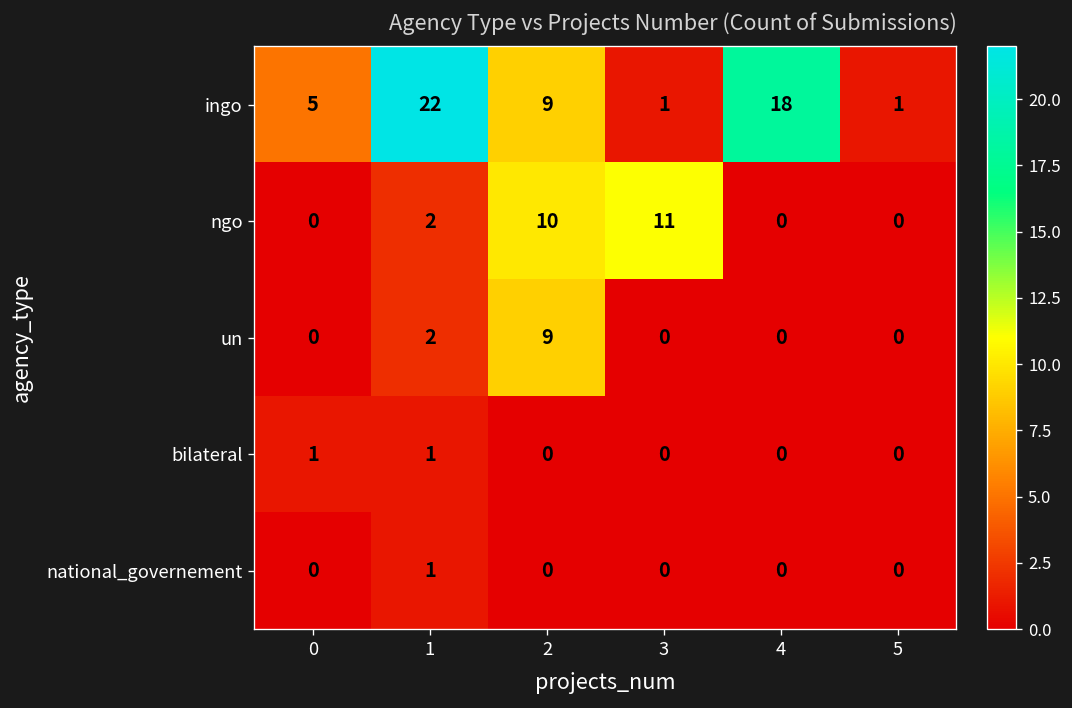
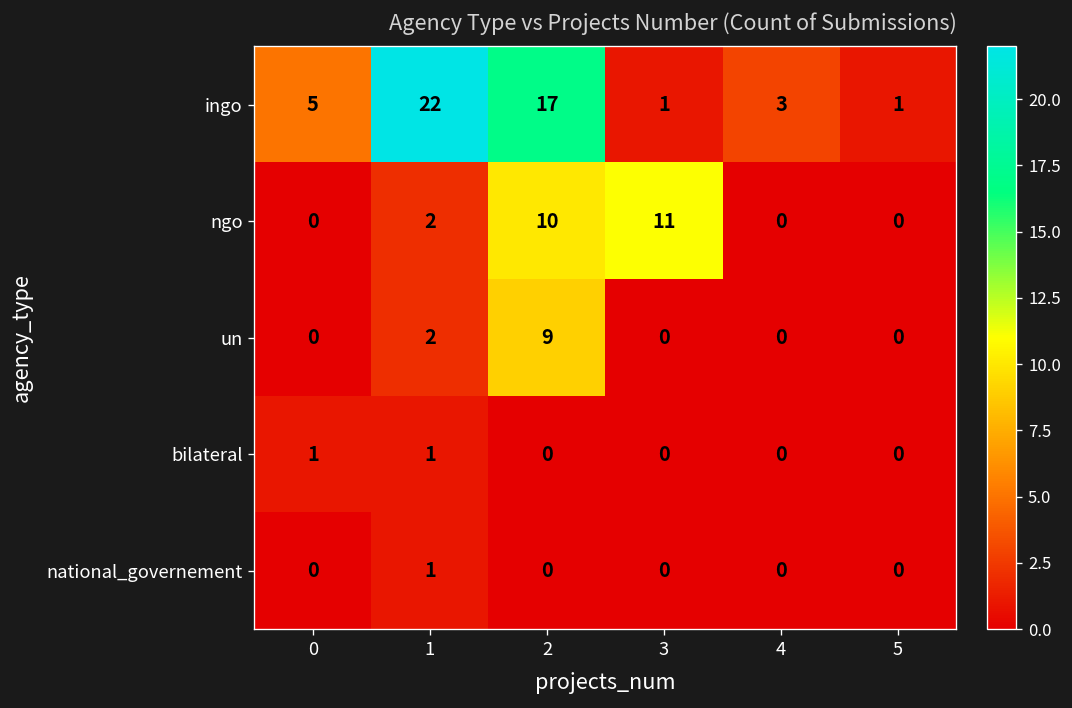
ingo, 2: 9 -> 17
ingo, 4: 18 -> 3
